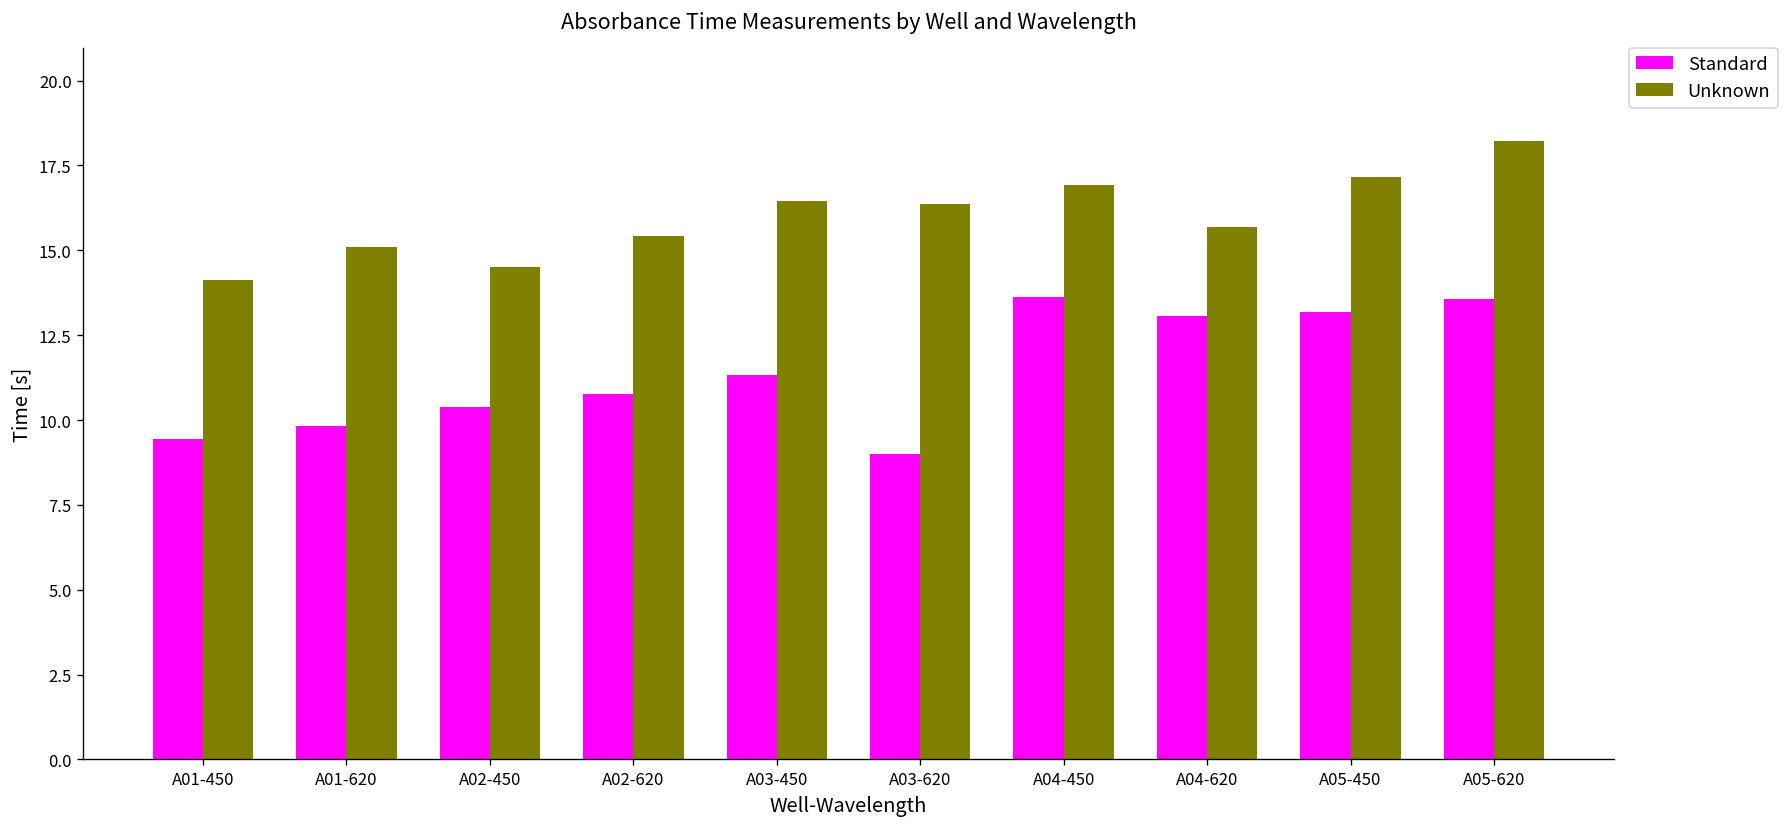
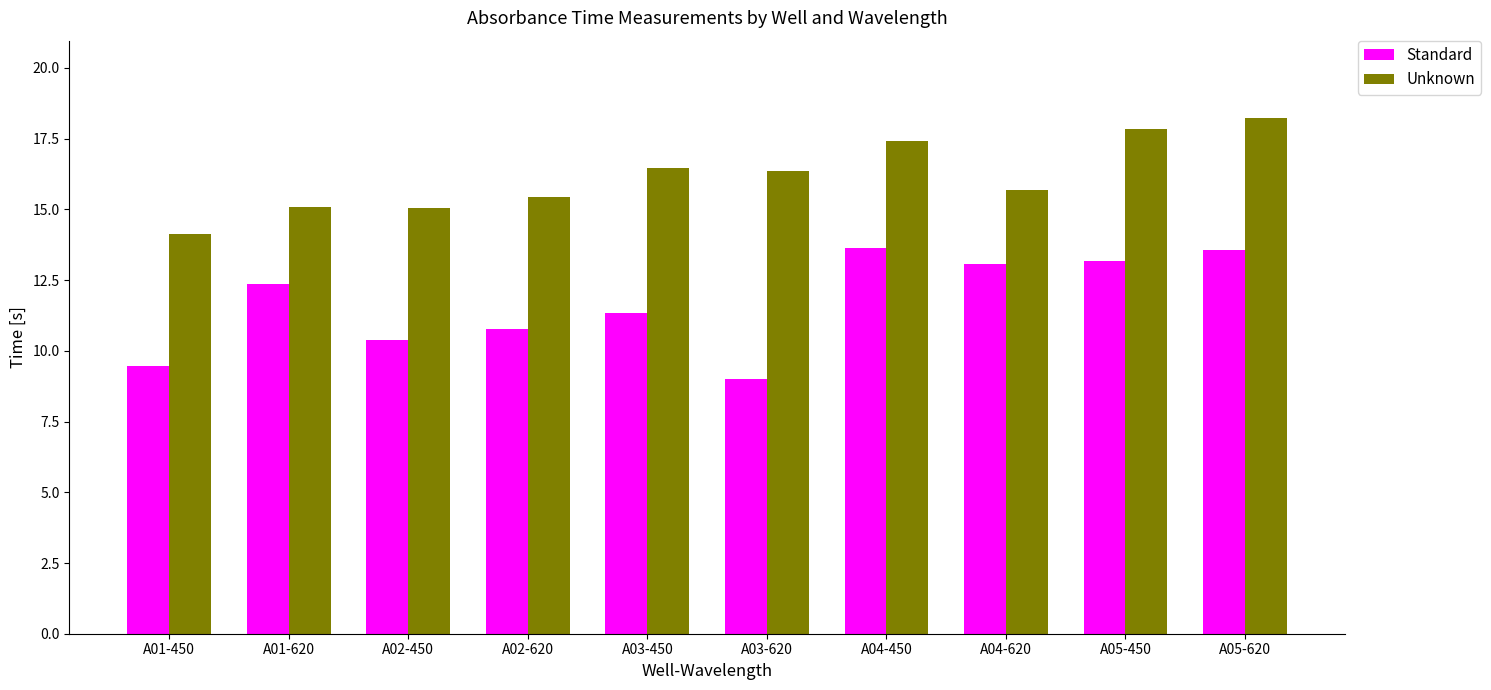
Standard, A01-620: 9.8 -> 12.4
Unknown, A02-450: 14.5 -> 15.1
Unknown, A04-450: 16.9 -> 17.4
Unknown, A05-450: 17.2 -> 17.9
